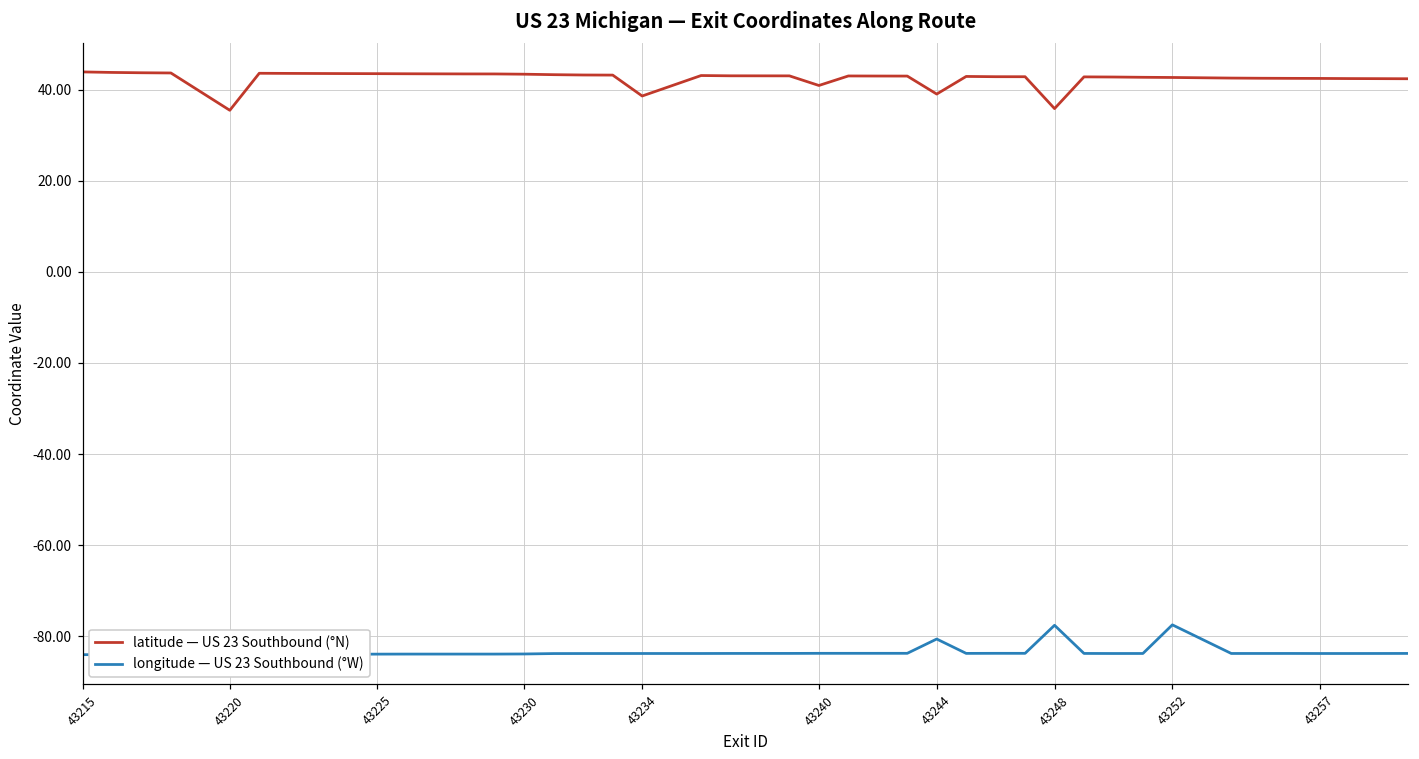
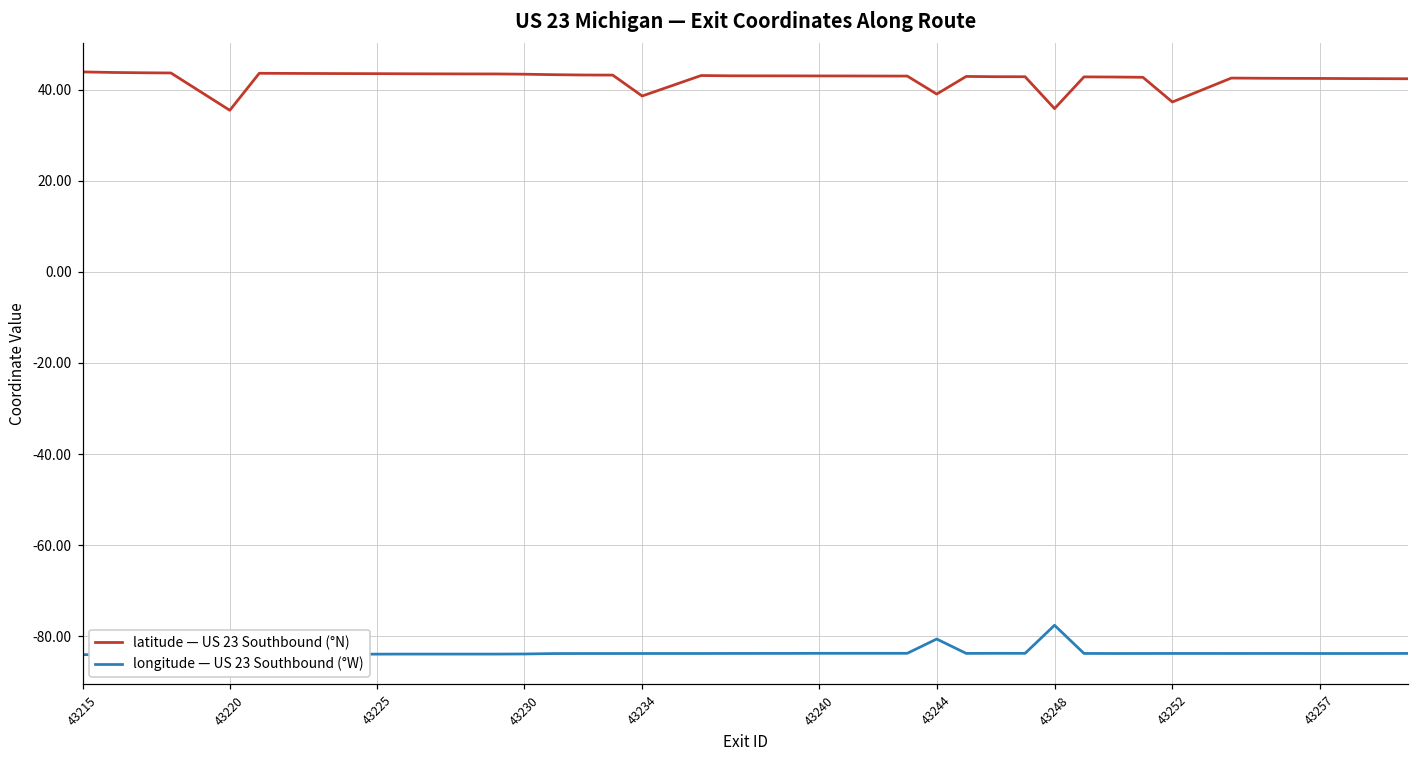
latitude — US 23 Southbound (°N), 43240: 41 -> 43
latitude — US 23 Southbound (°N), 43252: 43 -> 37
longitude — US 23 Southbound (°W), 43252: -77 -> -84
